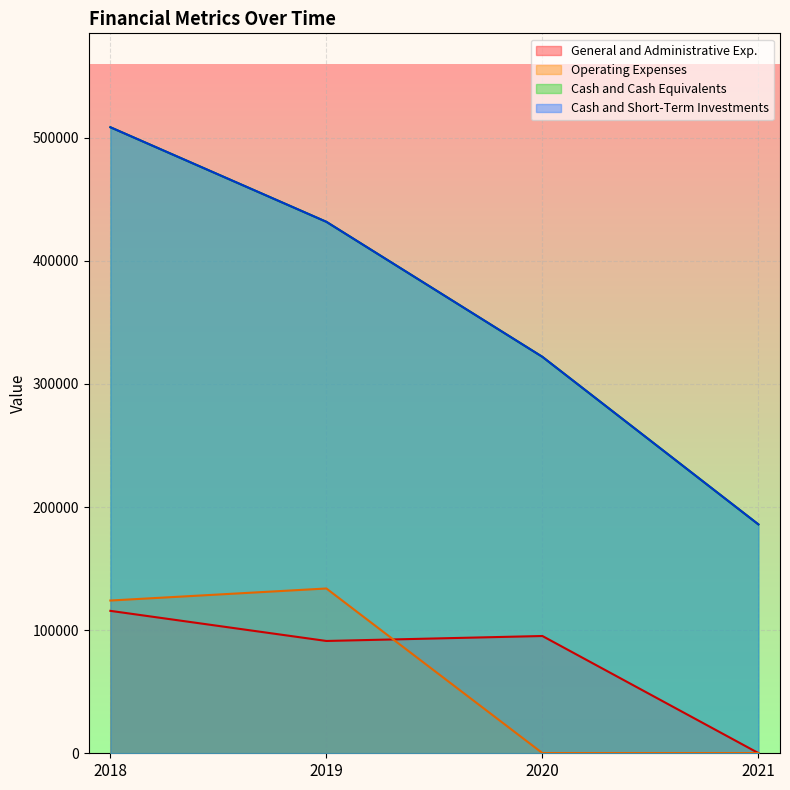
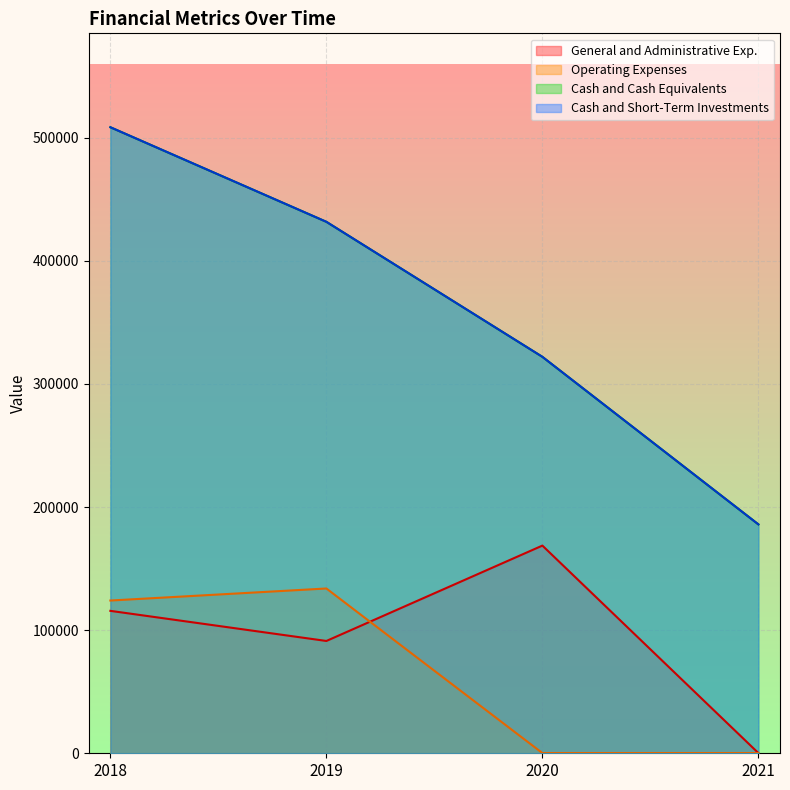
General and Administrative Exp., 2020: 95000 -> 169000
